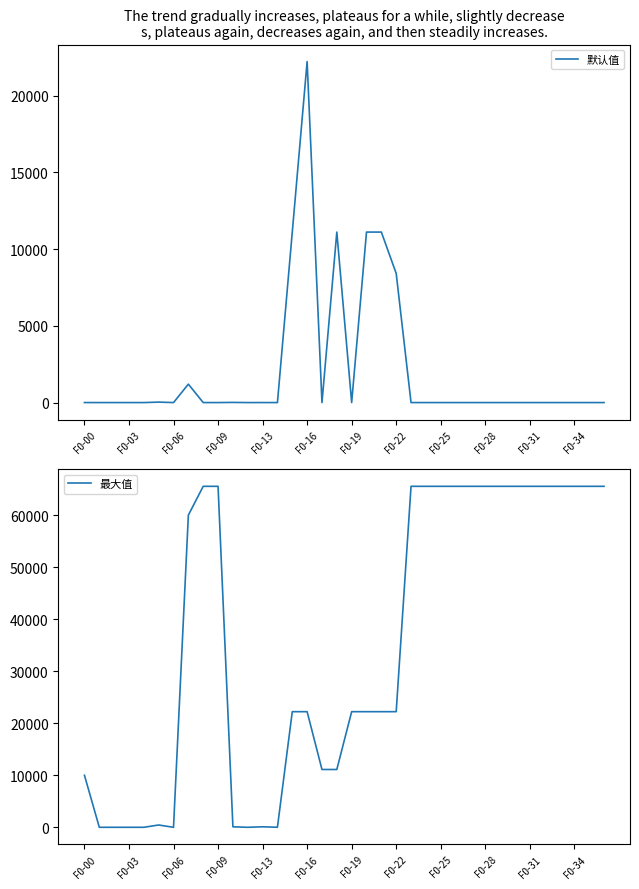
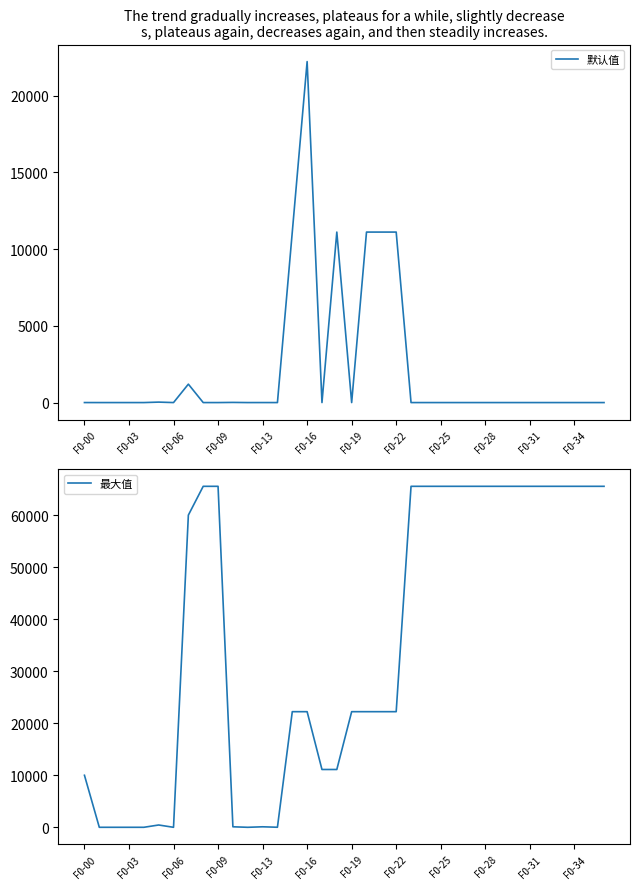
The trend gradually increases, plateaus for a while, slightly decrease s, plateaus again, decreases again, and then steadily increases., F0-22: 8400 -> 11100
